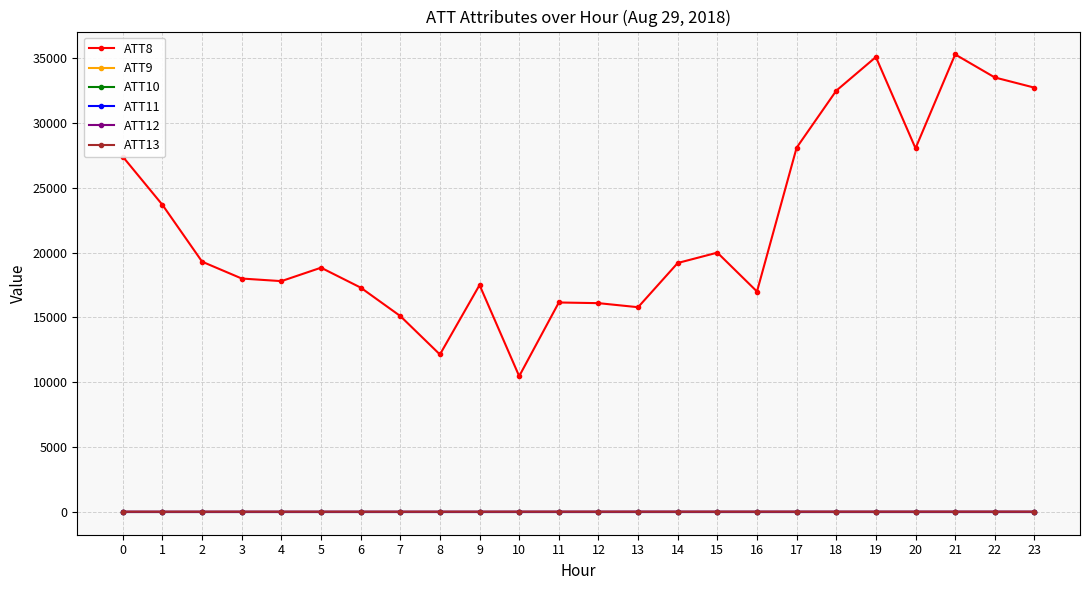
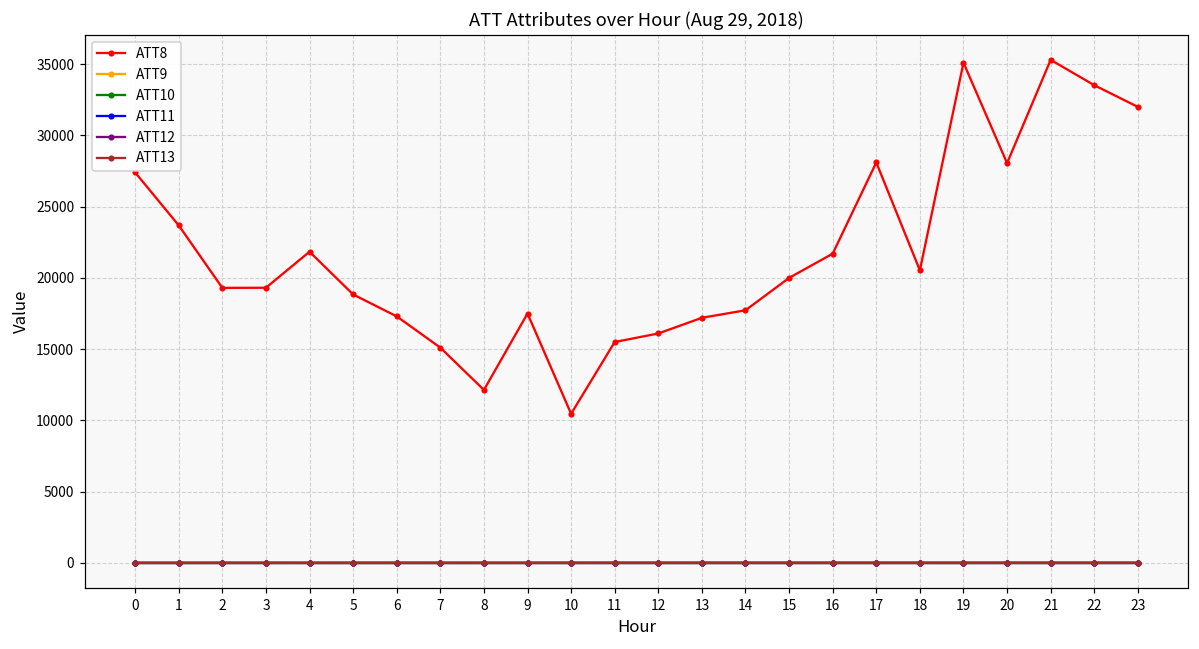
ATT8, 3: 18000 -> 19300
ATT8, 4: 17800 -> 21800
ATT8, 11: 16200 -> 15500
ATT8, 13: 15800 -> 17200
ATT8, 14: 19200 -> 17700
ATT8, 16: 17000 -> 21700
ATT8, 18: 32500 -> 20500
ATT8, 23: 32700 -> 32000
